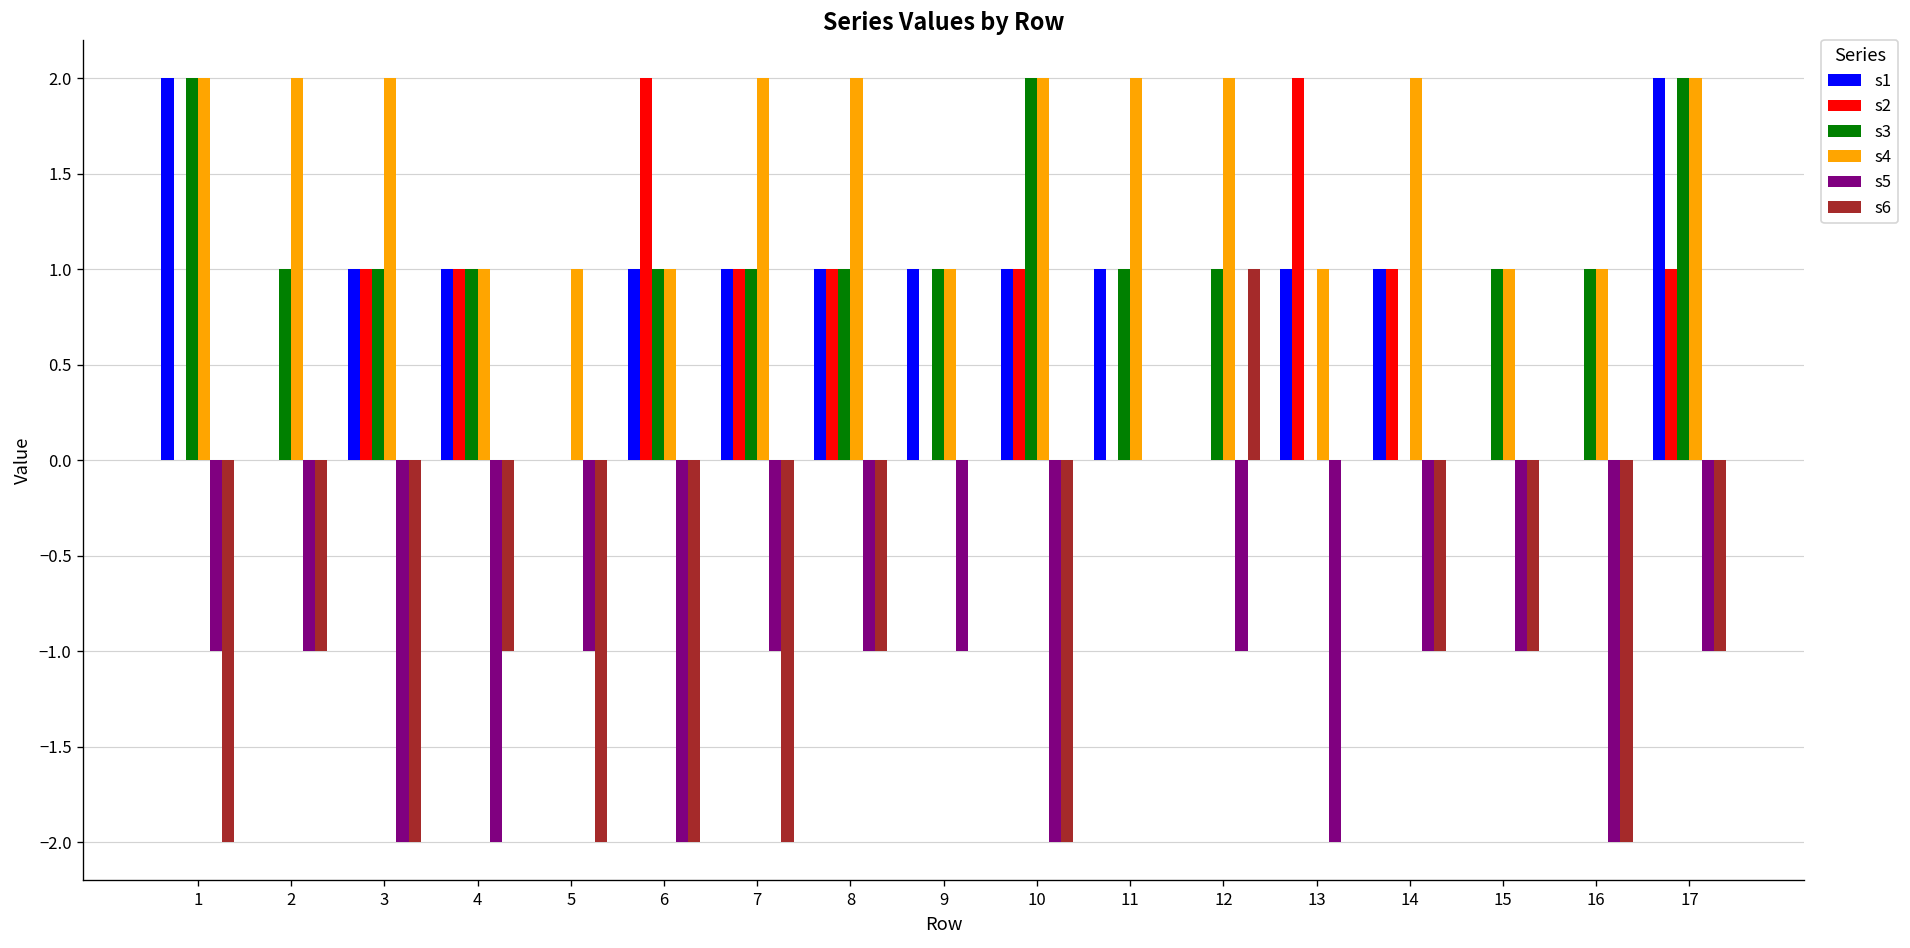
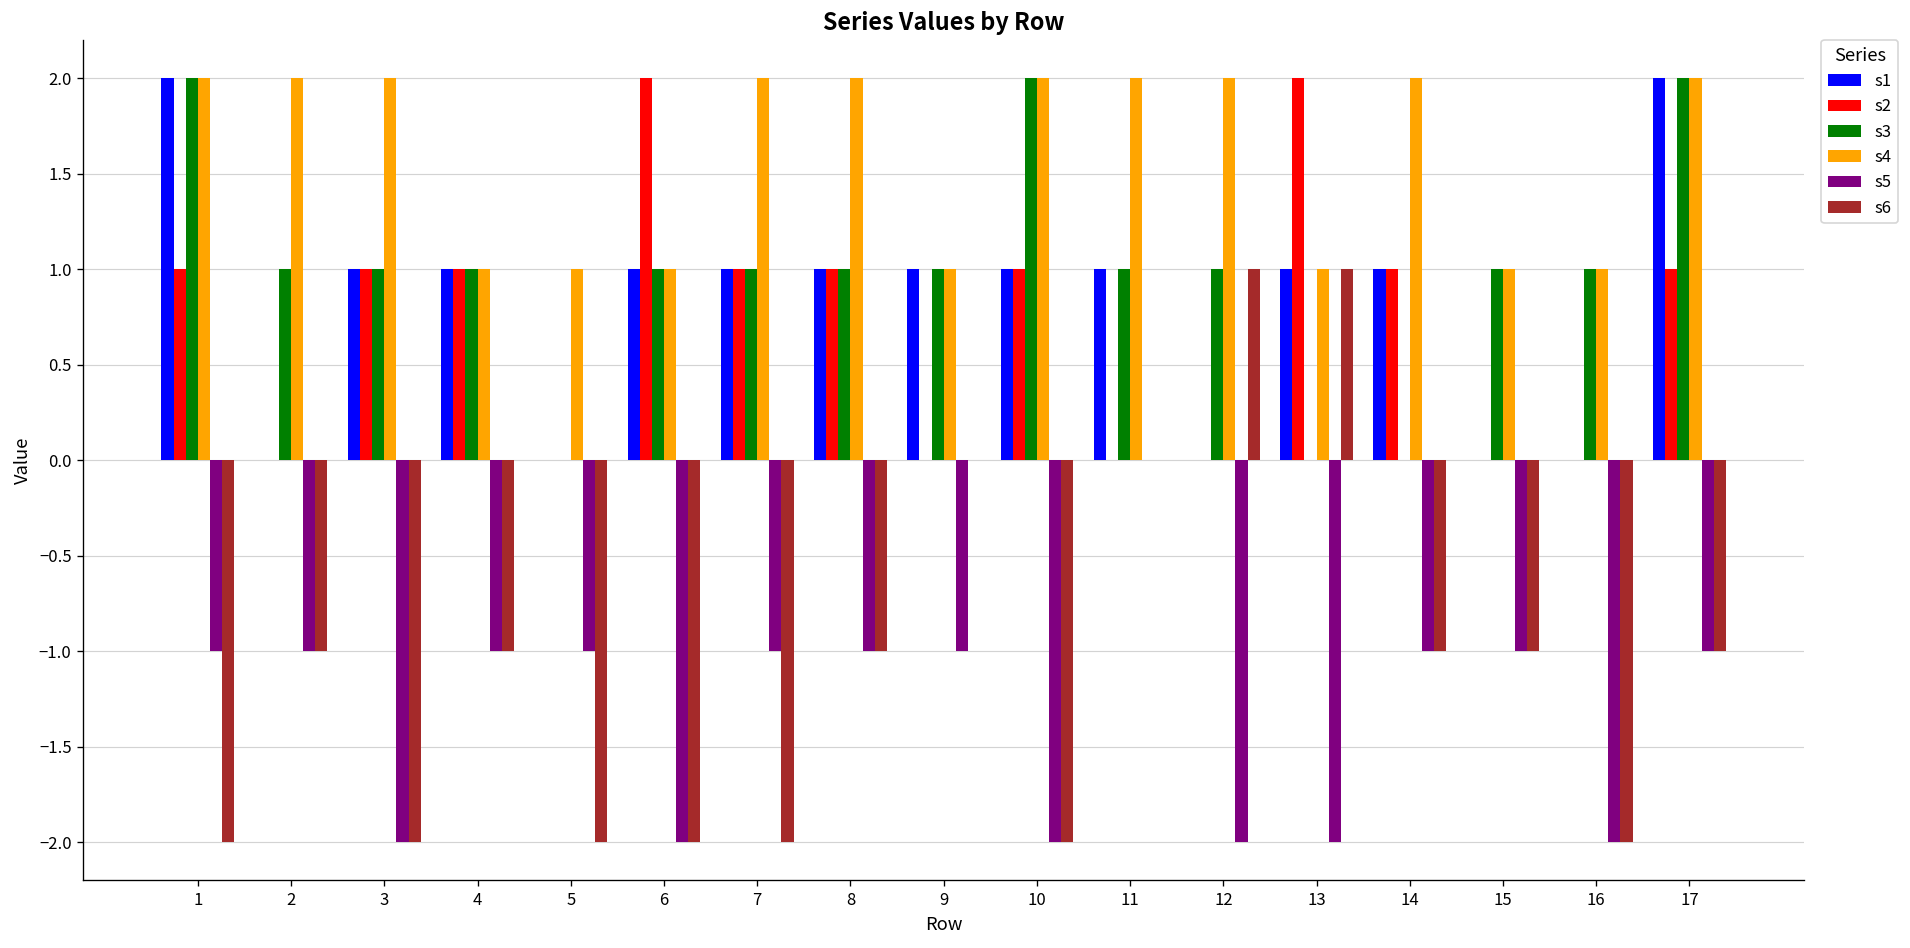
s2, 1: 0 -> 1
s5, 4: -2 -> -1
s5, 12: -1 -> -2
s6, 13: 0 -> 1
